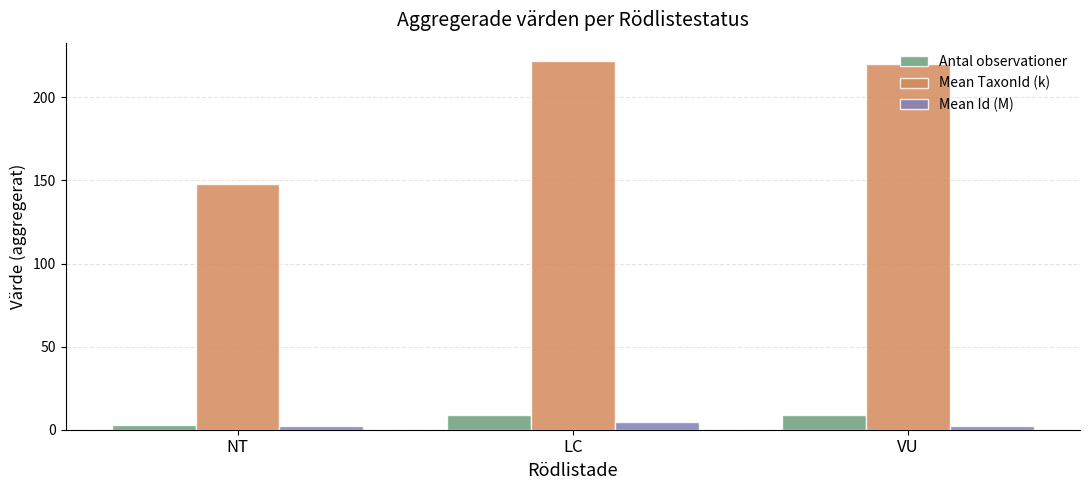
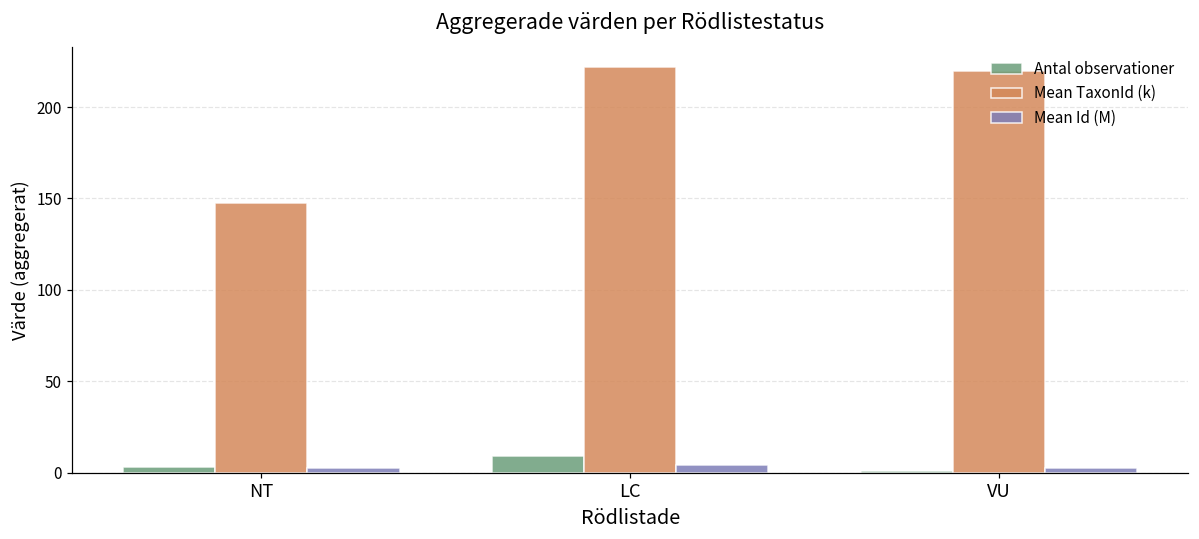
Antal observationer, VU: 9 -> 1
